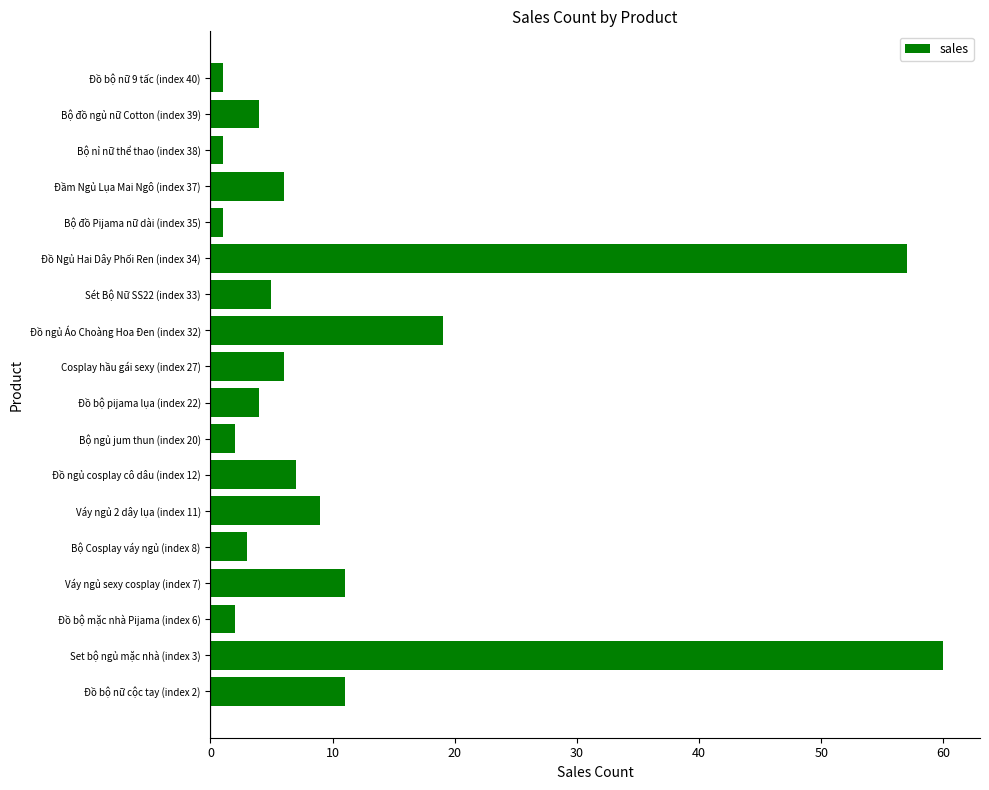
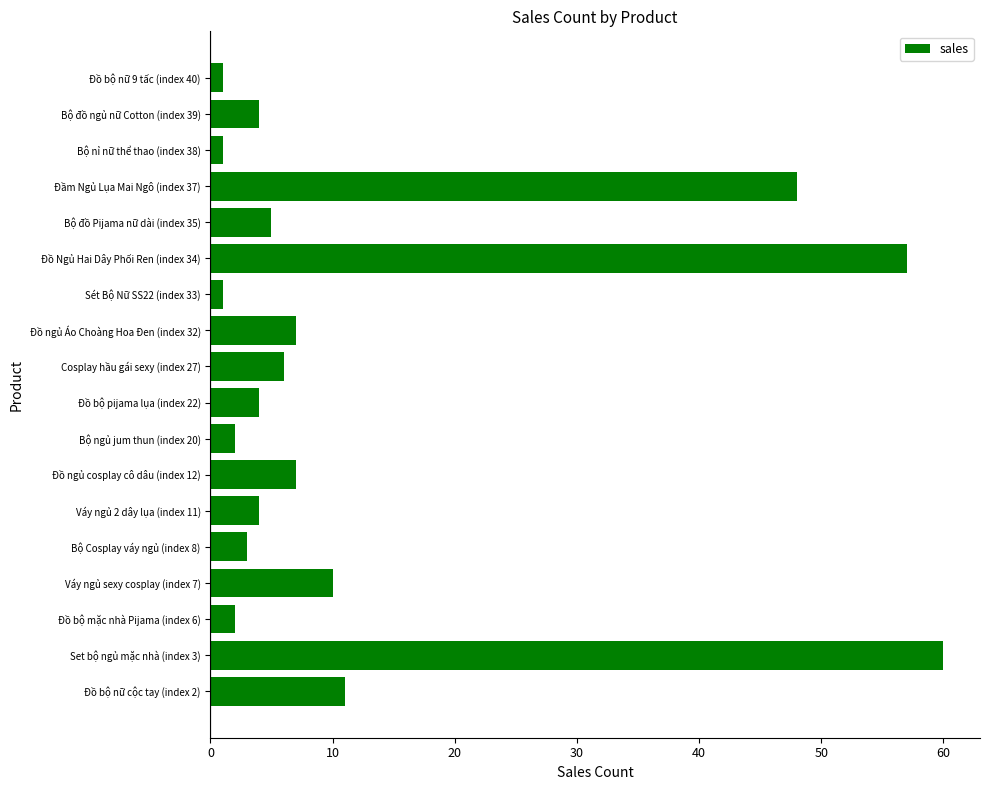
Đầm Ngủ Lụa Mai Ngô (index 37): 6 -> 48
Bộ đồ Pijama nữ dài (index 35): 1 -> 5
Sét Bộ Nữ SS22 (index 33): 5 -> 1
Đồ ngủ Áo Choàng Hoa Đen (index 32): 19 -> 7
Váy ngủ 2 dây lụa (index 11): 9 -> 4
Váy ngủ sexy cosplay (index 7): 11 -> 10
